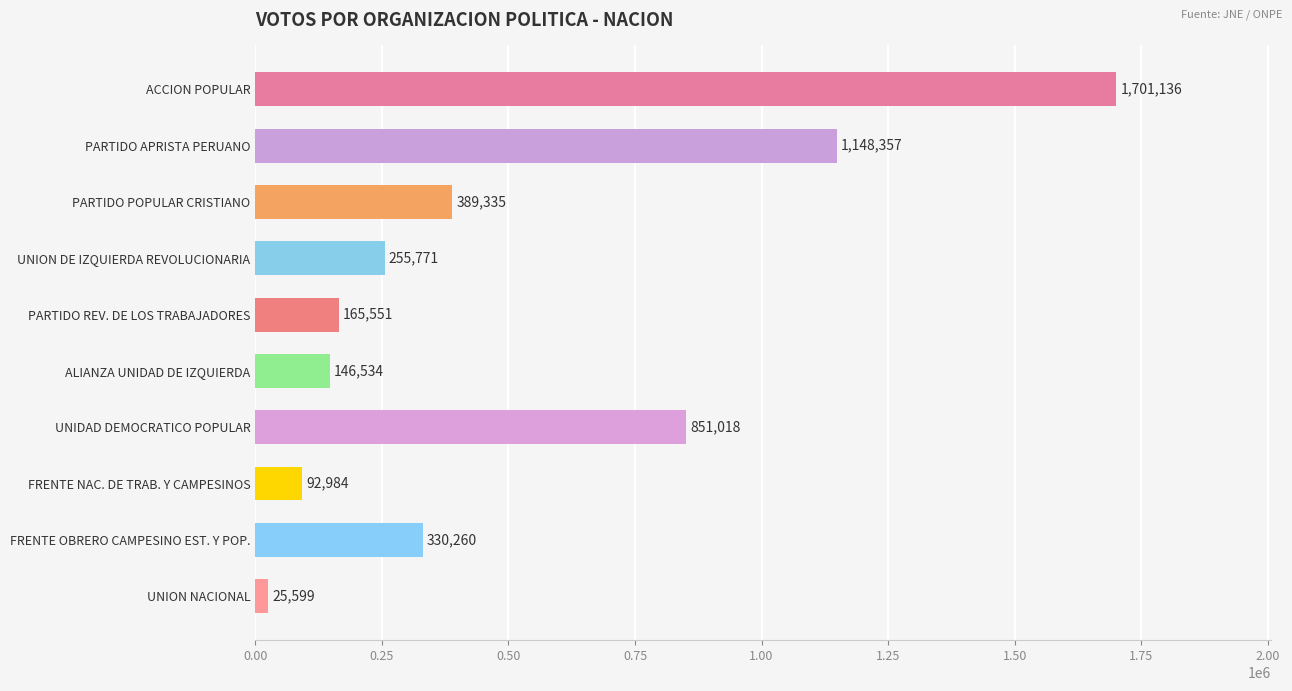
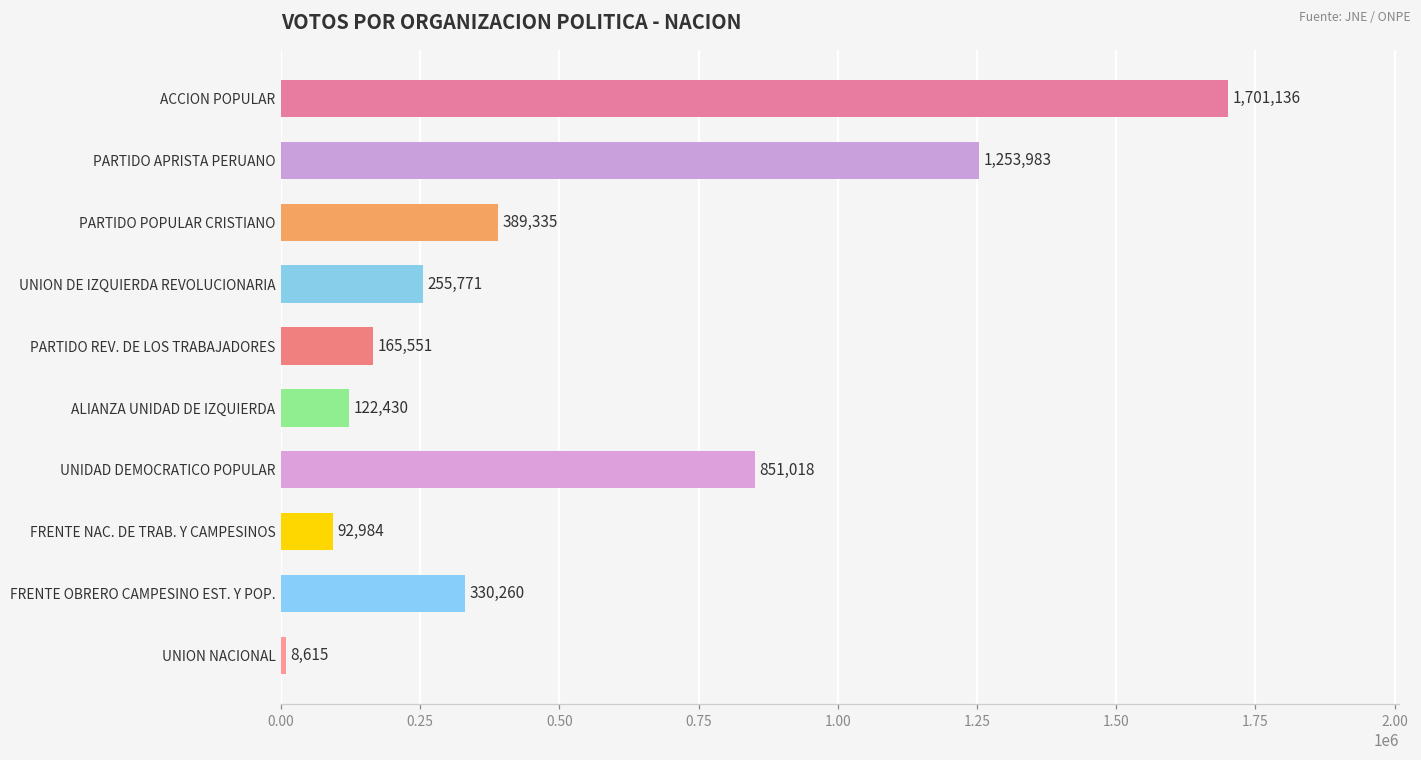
PARTIDO APRISTA PERUANO: 1,148,357 -> 1,253,983
ALIANZA UNIDAD DE IZQUIERDA: 146,534 -> 122,430
UNION NACIONAL: 25,599 -> 8,615
